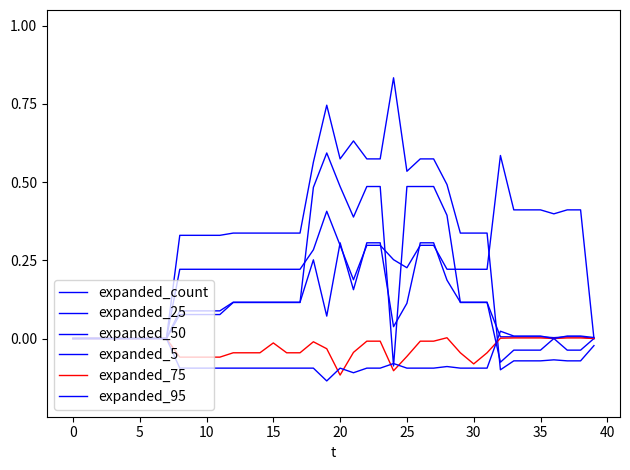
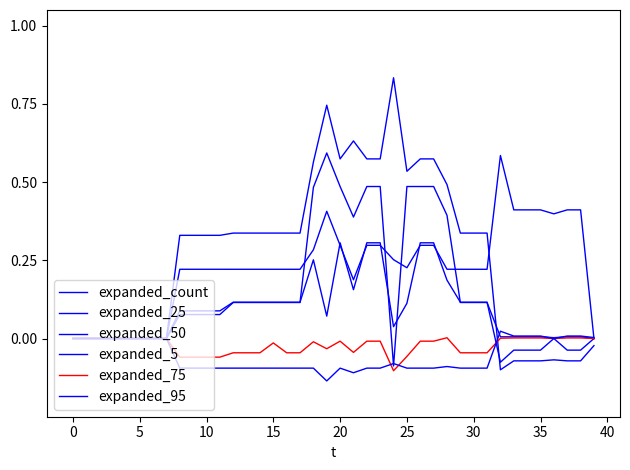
expanded_75, 20: -0.12 -> -0.01
expanded_75, 30: -0.08 -> -0.05
